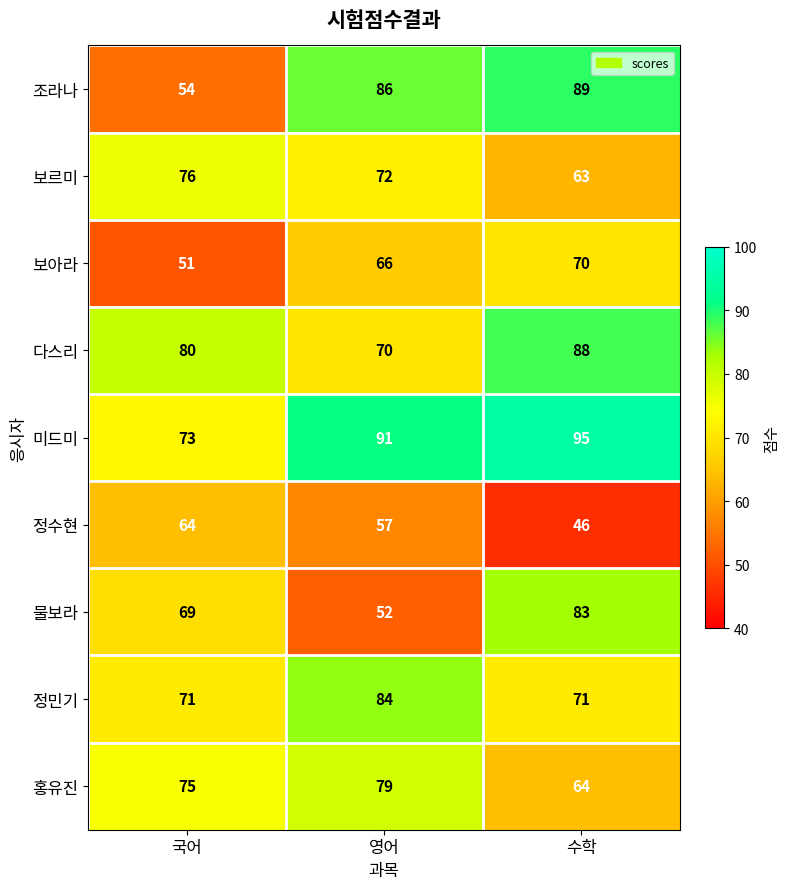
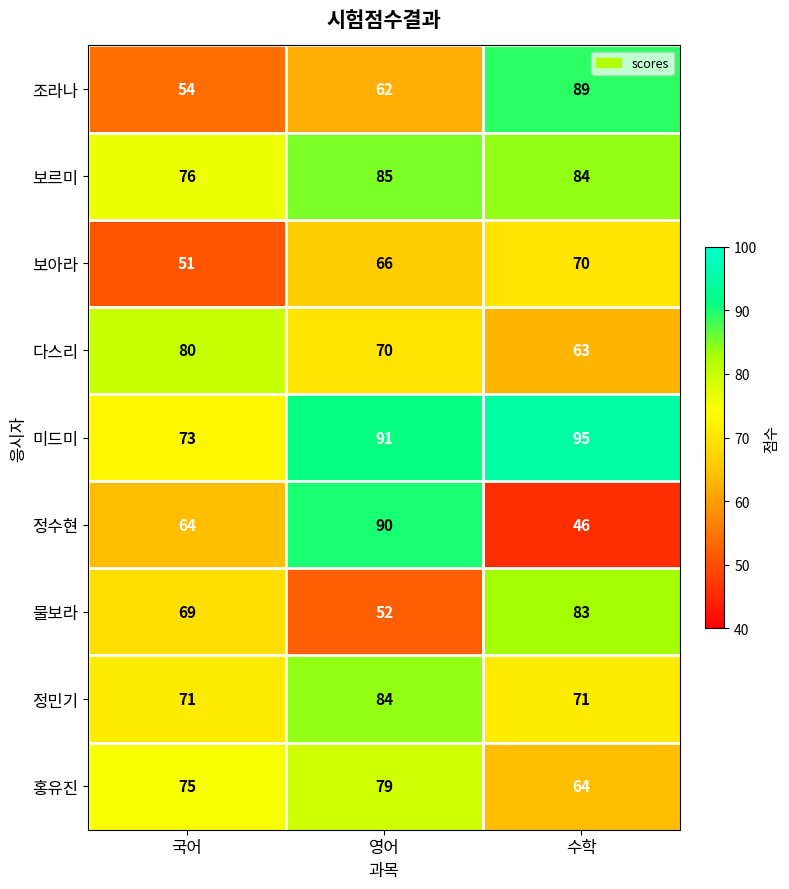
조라나, 영어: 86 -> 62
보르미, 영어: 72 -> 85
보르미, 수학: 63 -> 84
다스리, 수학: 88 -> 63
정수현, 영어: 57 -> 90
